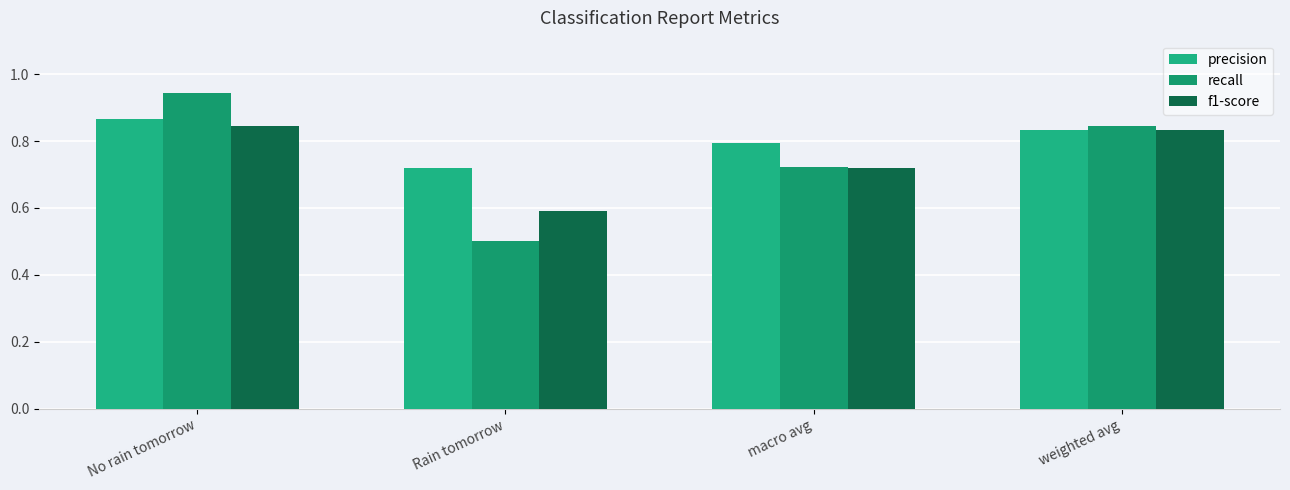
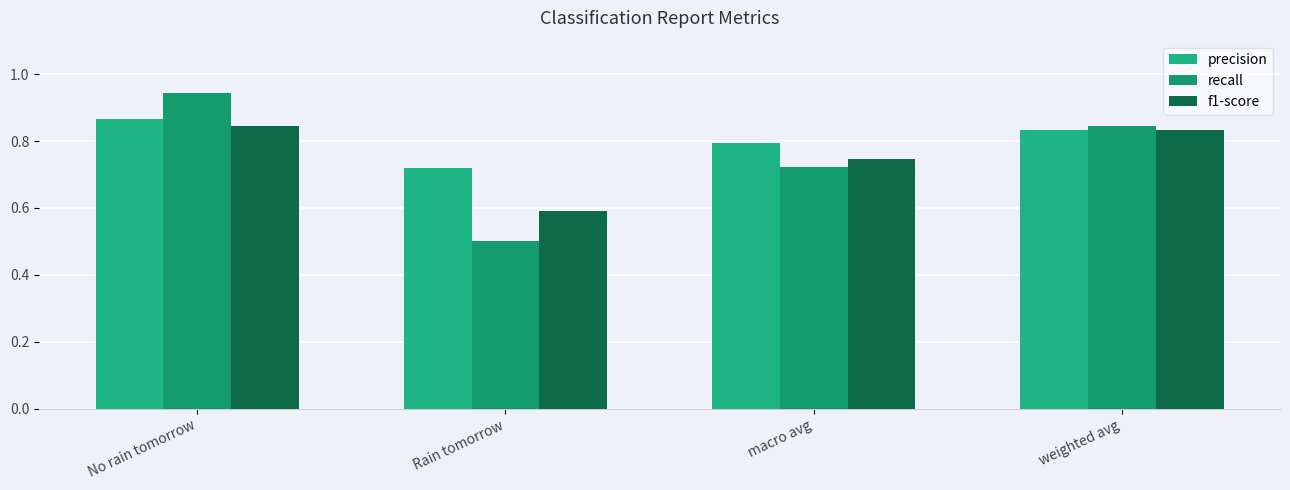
f1-score, macro avg: 0.72 -> 0.75
